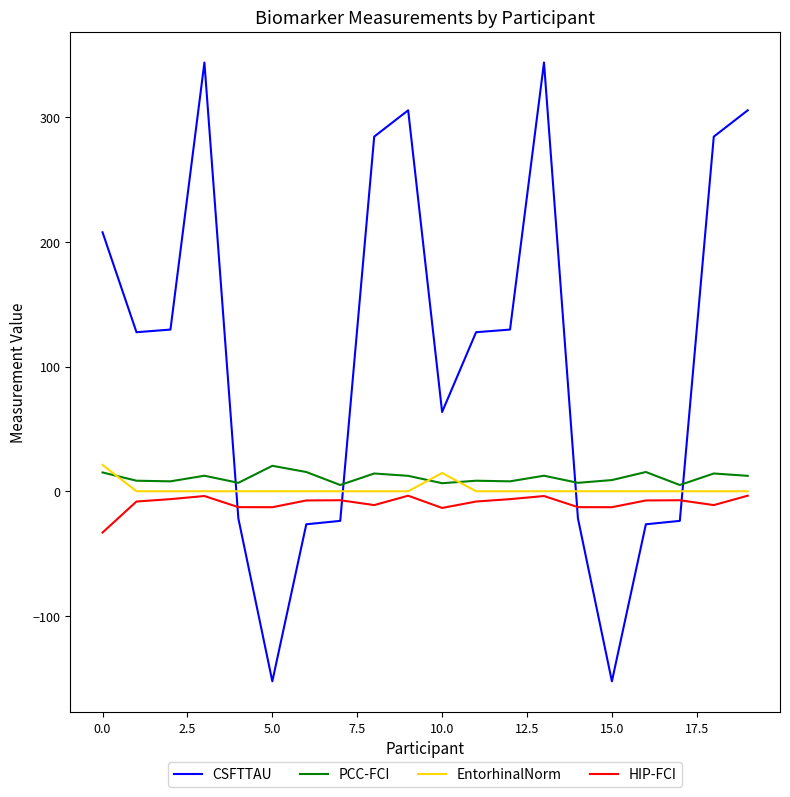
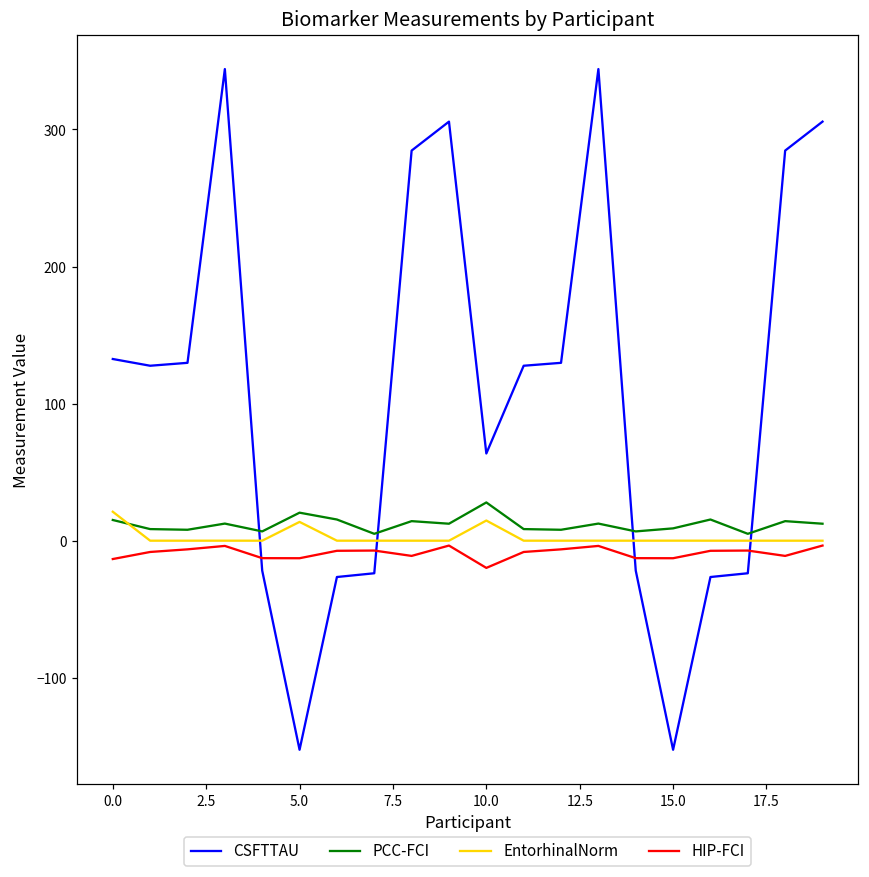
CSFTTAU, 0.0: 208 -> 133
HIP-FCI, 0.0: -33 -> -13
EntorhinalNorm, 5.0: 0 -> 14
PCC-FCI, 10.0: 6 -> 28
HIP-FCI, 10.0: -13 -> -20
